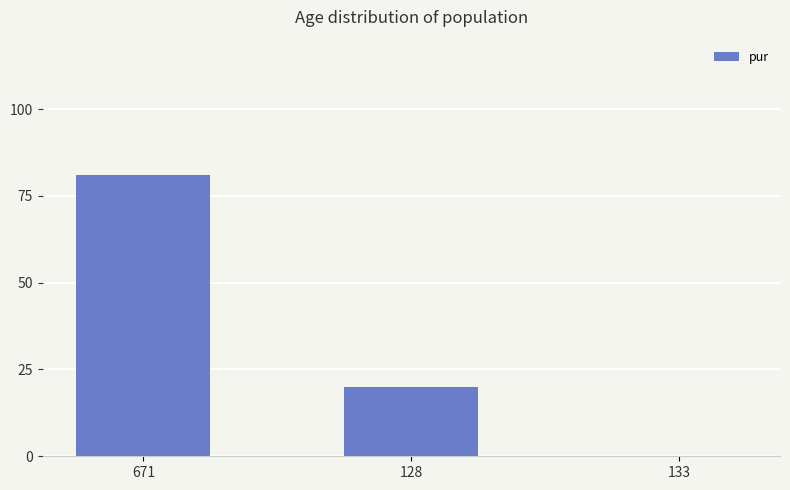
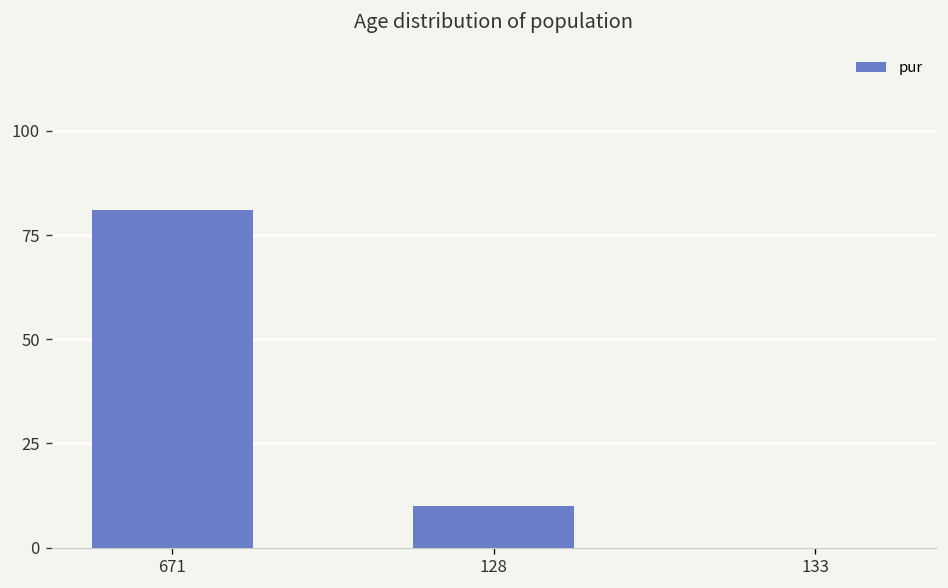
128: 20 -> 10
